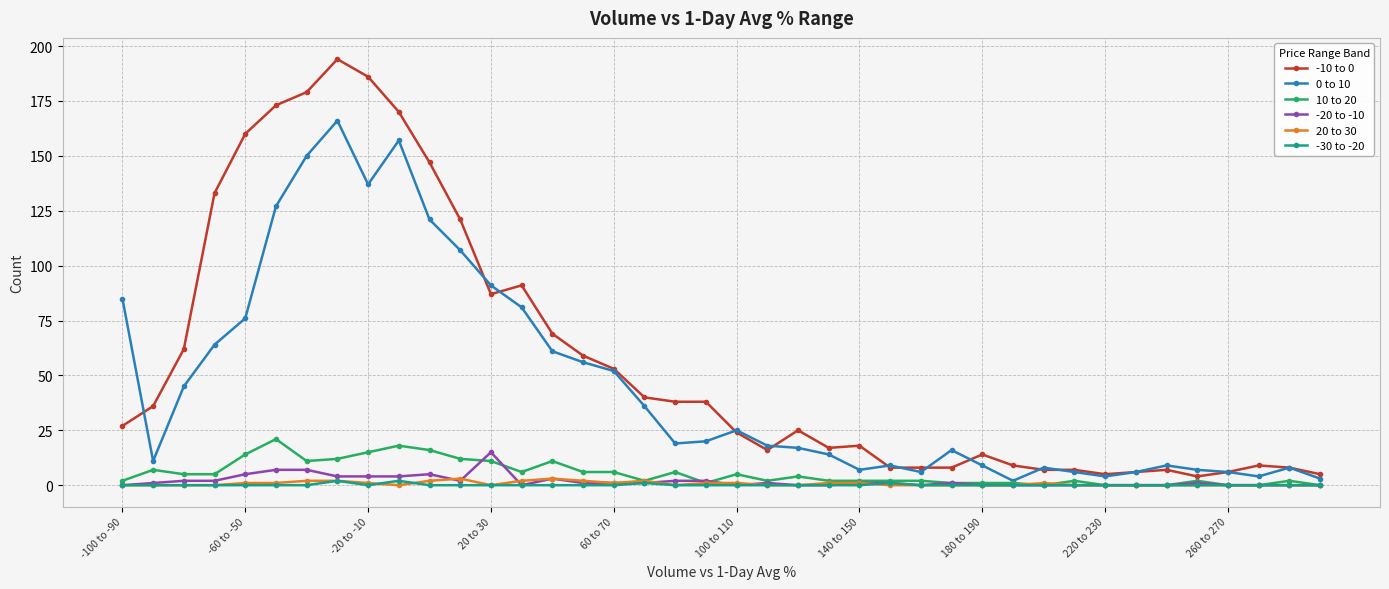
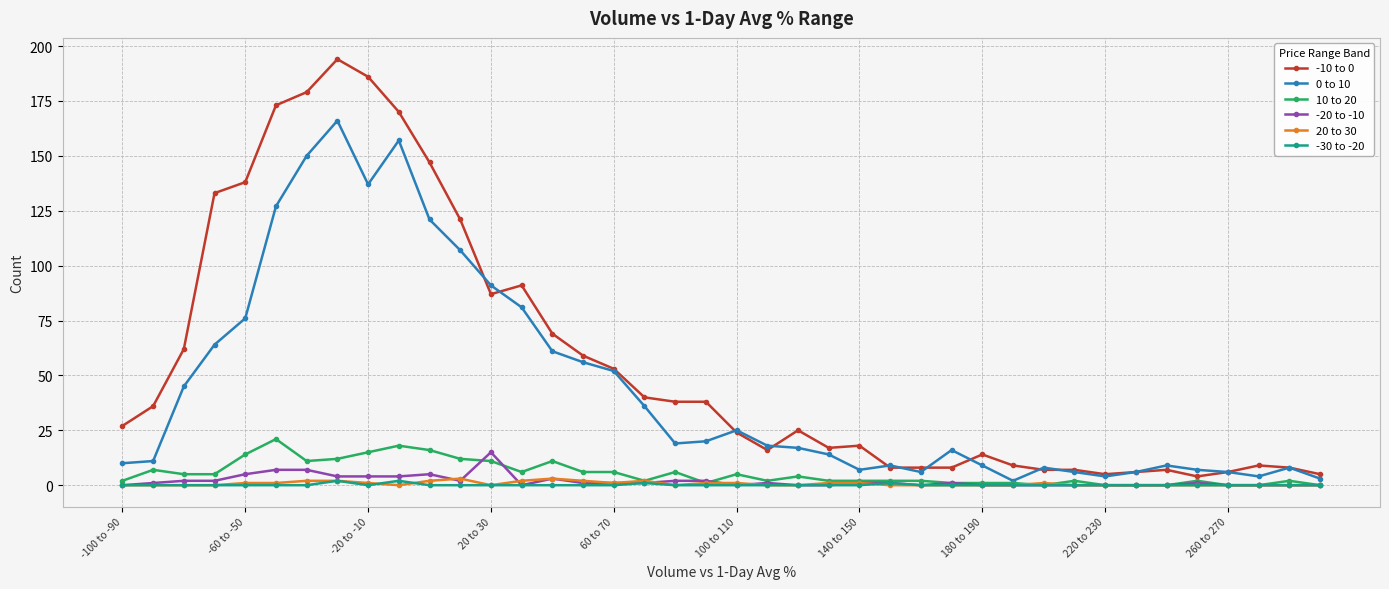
0 to 10, -100 to -90: 85 -> 10
-10 to 0, -60 to -50: 160 -> 138
